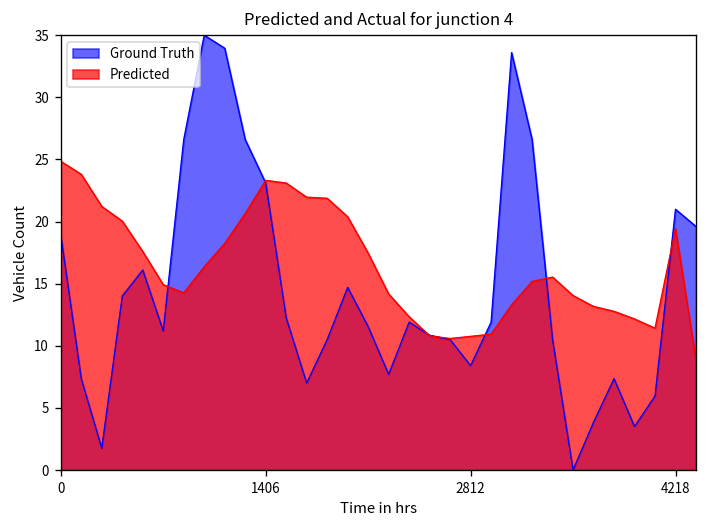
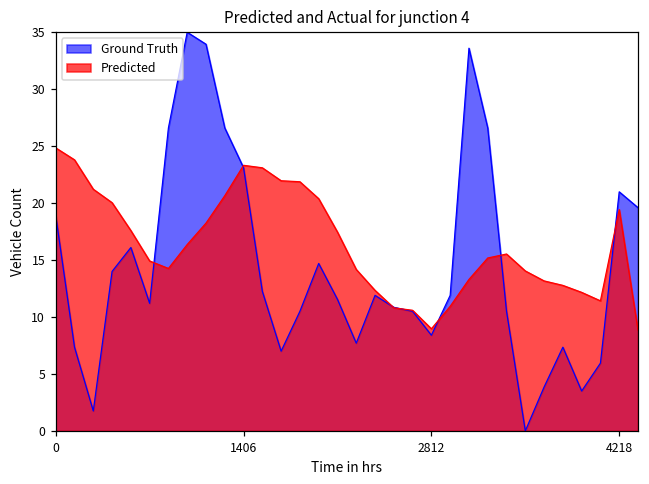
Predicted, 2812: 10.8 -> 9.0
